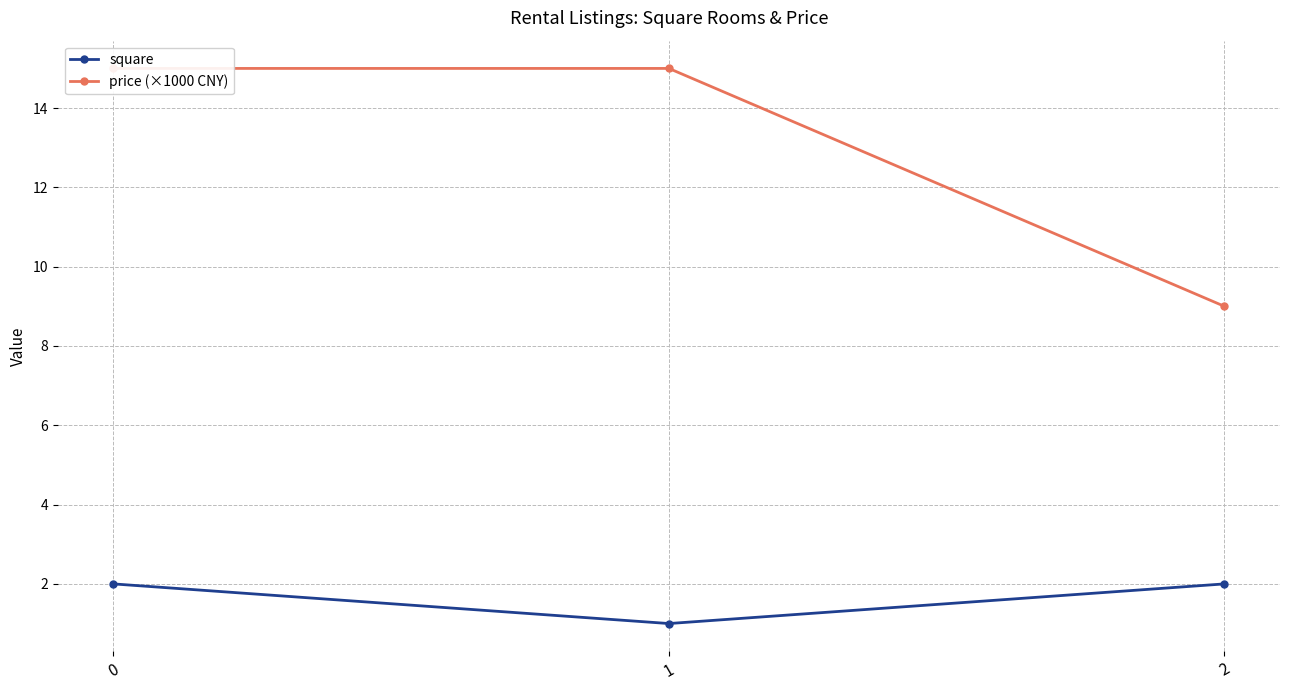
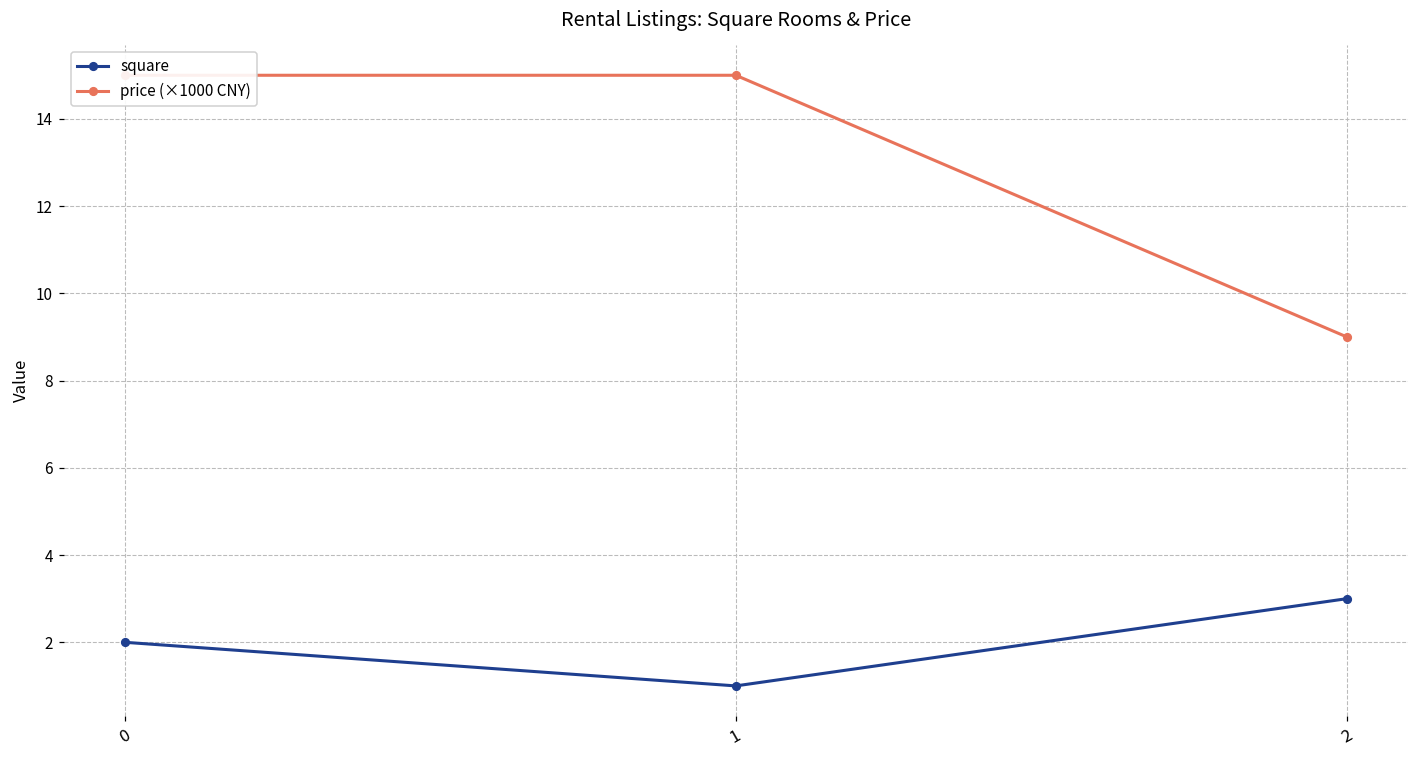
square, 2: 2 -> 3
